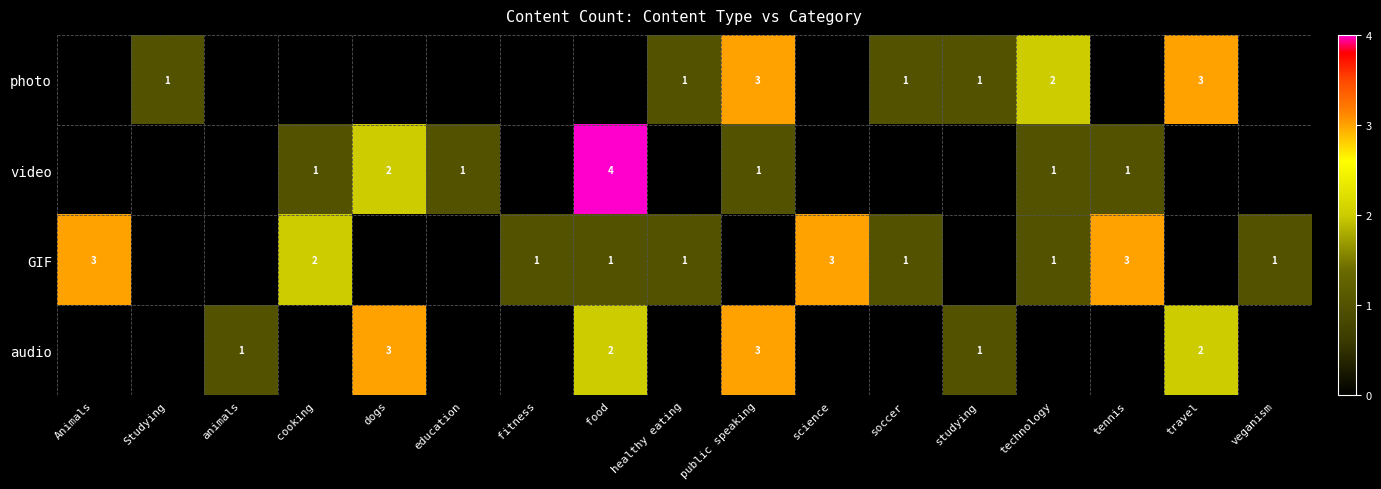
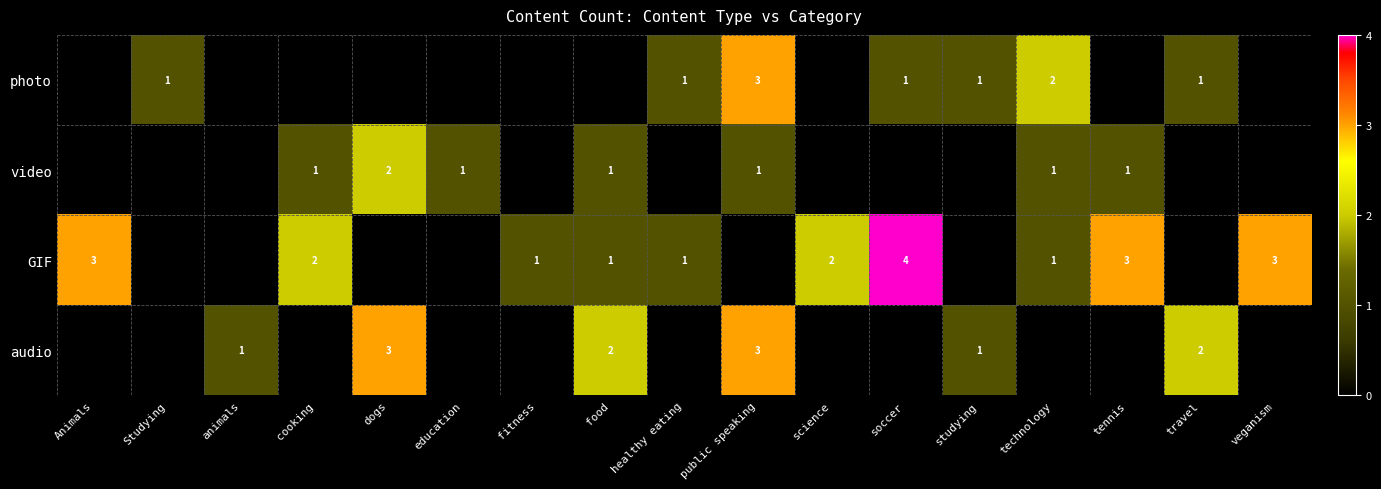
photo, travel: 3 -> 1
video, food: 4 -> 1
GIF, science: 3 -> 2
GIF, soccer: 1 -> 4
GIF, veganism: 1 -> 3
